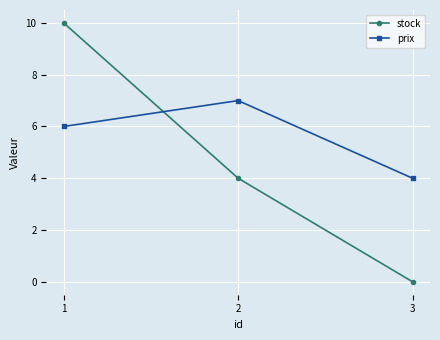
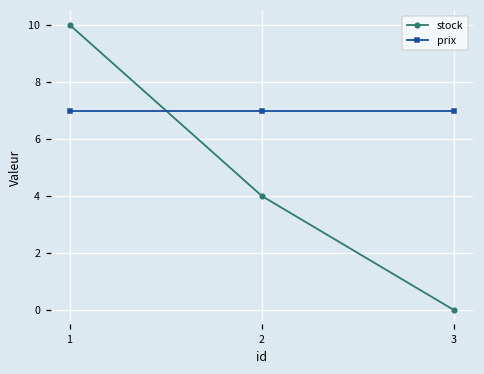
prix, 1: 6 -> 7
prix, 3: 4 -> 7
